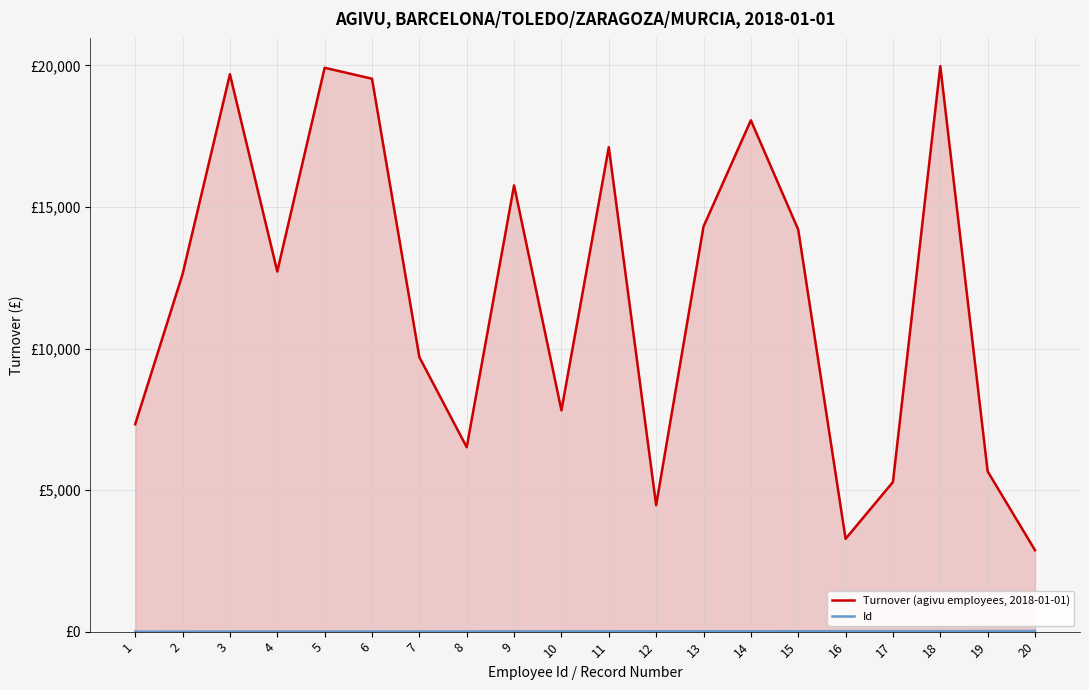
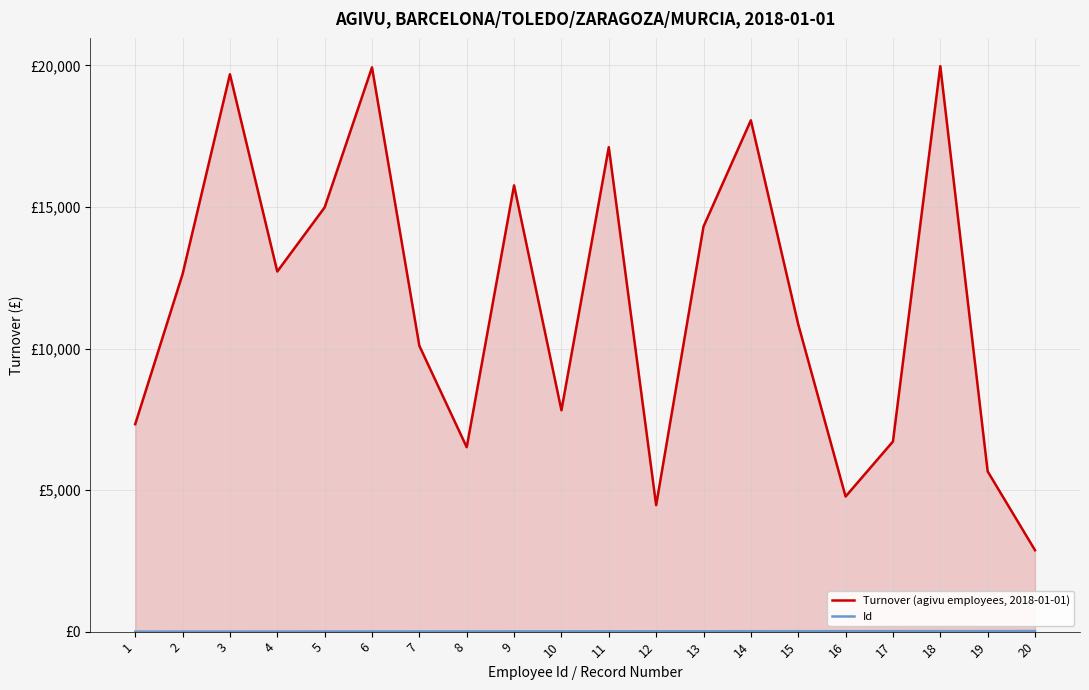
Turnover (agivu employees, 2018-01-01), 5: £19,900 -> £15,000
Turnover (agivu employees, 2018-01-01), 6: £19,500 -> £19,900
Turnover (agivu employees, 2018-01-01), 7: £9,700 -> £10,100
Turnover (agivu employees, 2018-01-01), 15: £14,200 -> £10,900
Turnover (agivu employees, 2018-01-01), 16: £3,300 -> £4,800
Turnover (agivu employees, 2018-01-01), 17: £5,300 -> £6,700
